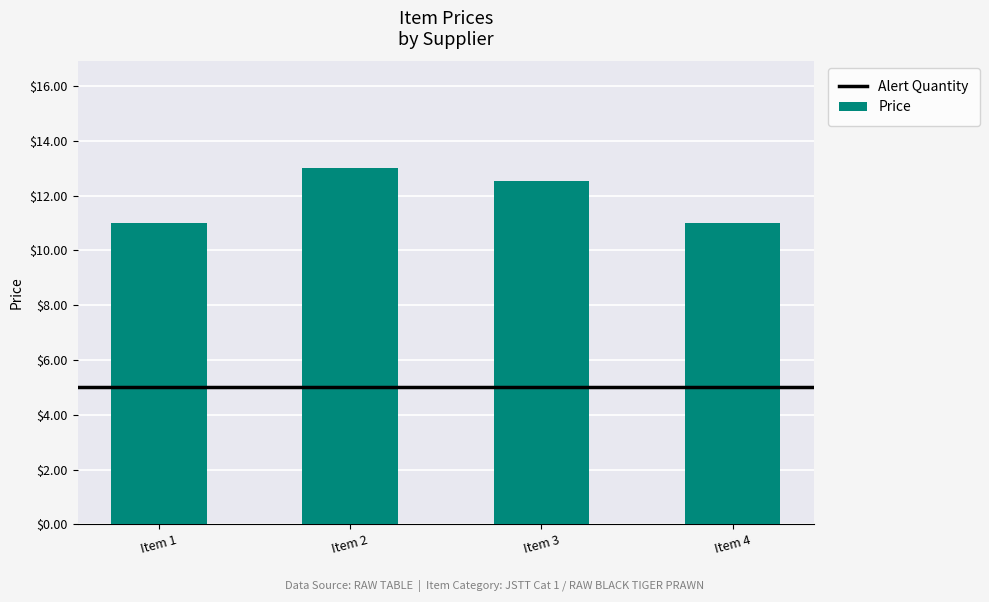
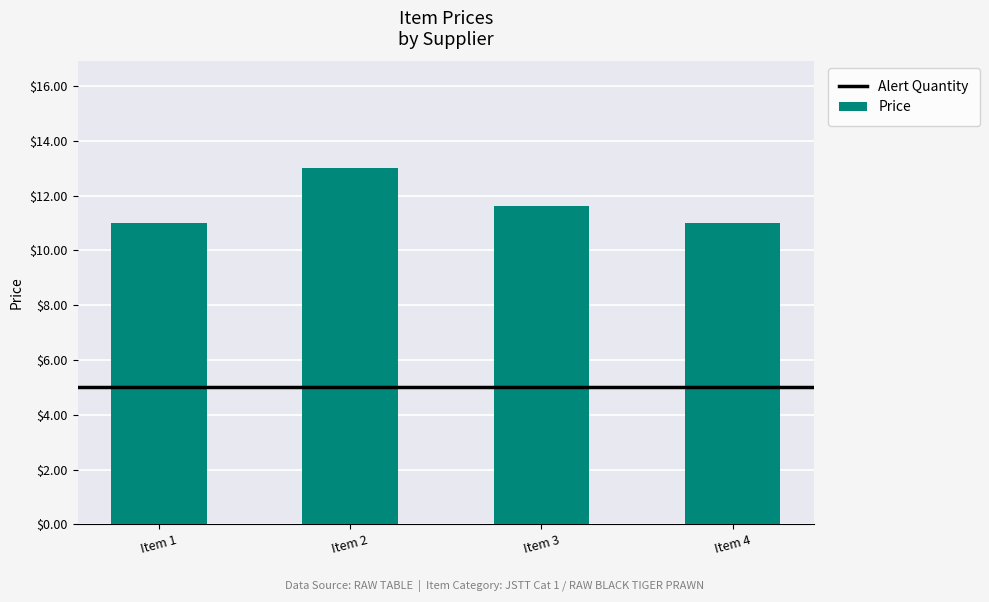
Item 3: $12.6 -> $11.6
